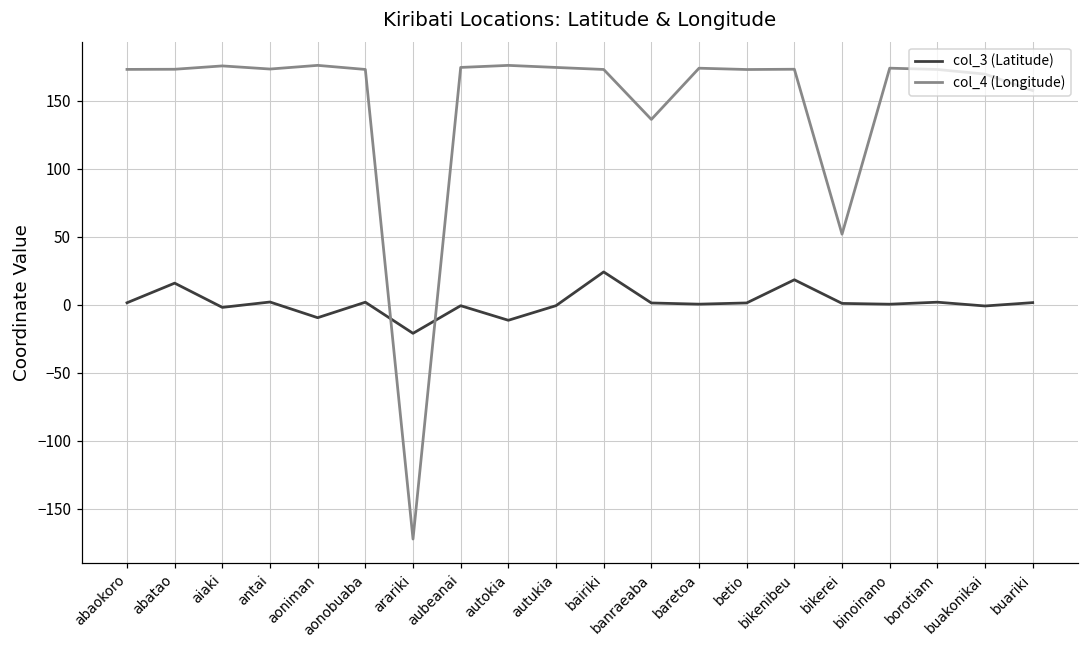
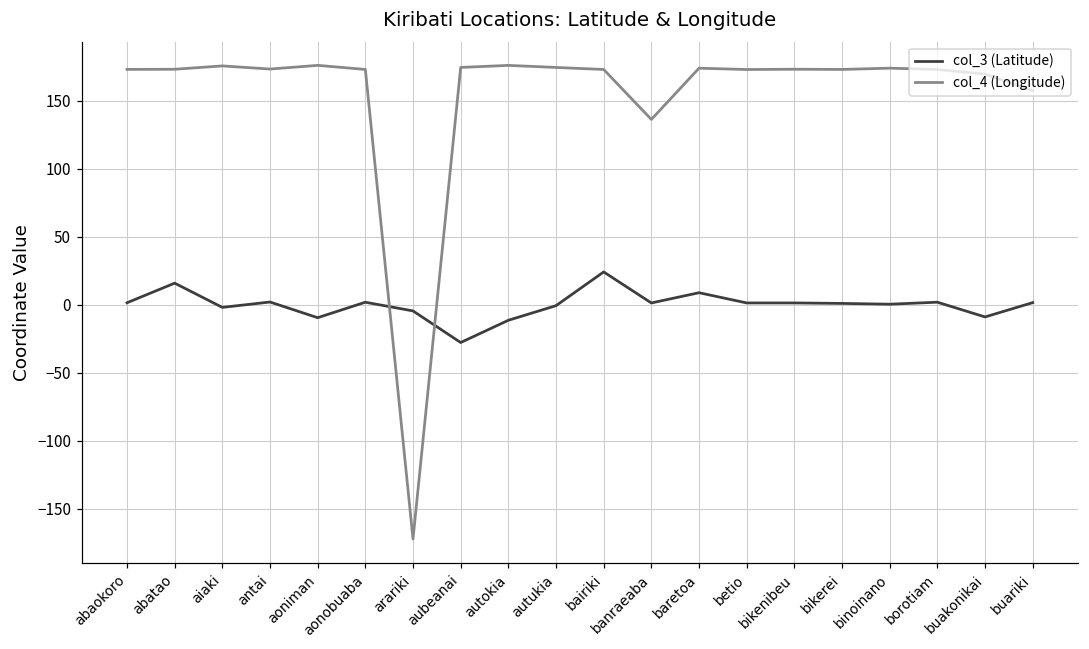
col_3 (Latitude), arariki: -21 -> -5
col_3 (Latitude), aubeanai: -1 -> -28
col_3 (Latitude), baretoa: 0 -> 9
col_3 (Latitude), bikenibeu: 18 -> 1
col_4 (Longitude), bikerei: 52 -> 173
col_3 (Latitude), buakonikai: -1 -> -9
